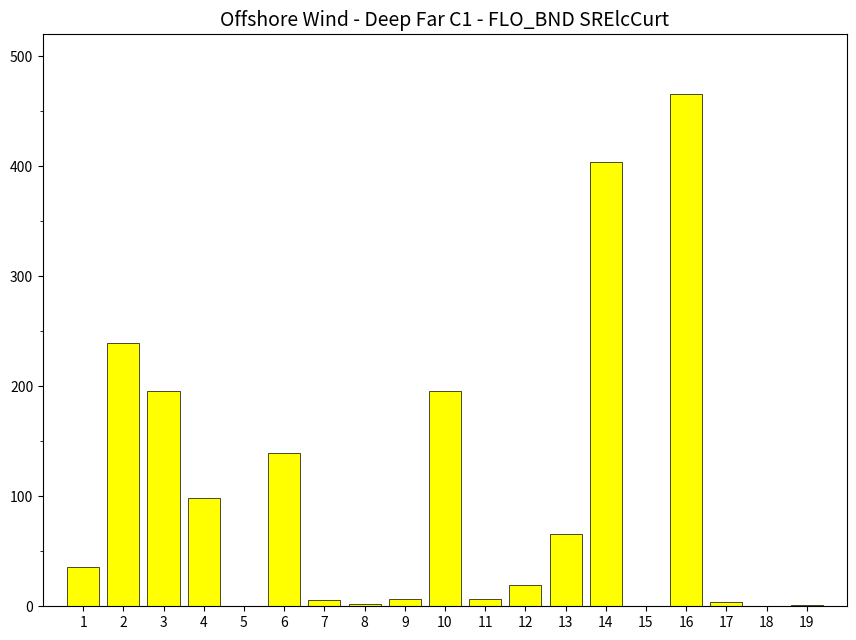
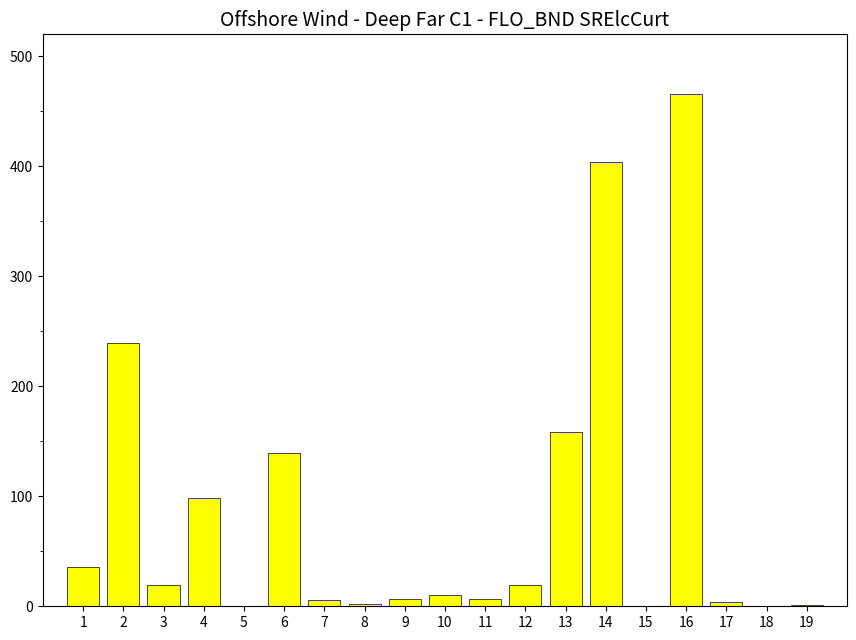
3: 196 -> 20
10: 196 -> 11
13: 66 -> 158
